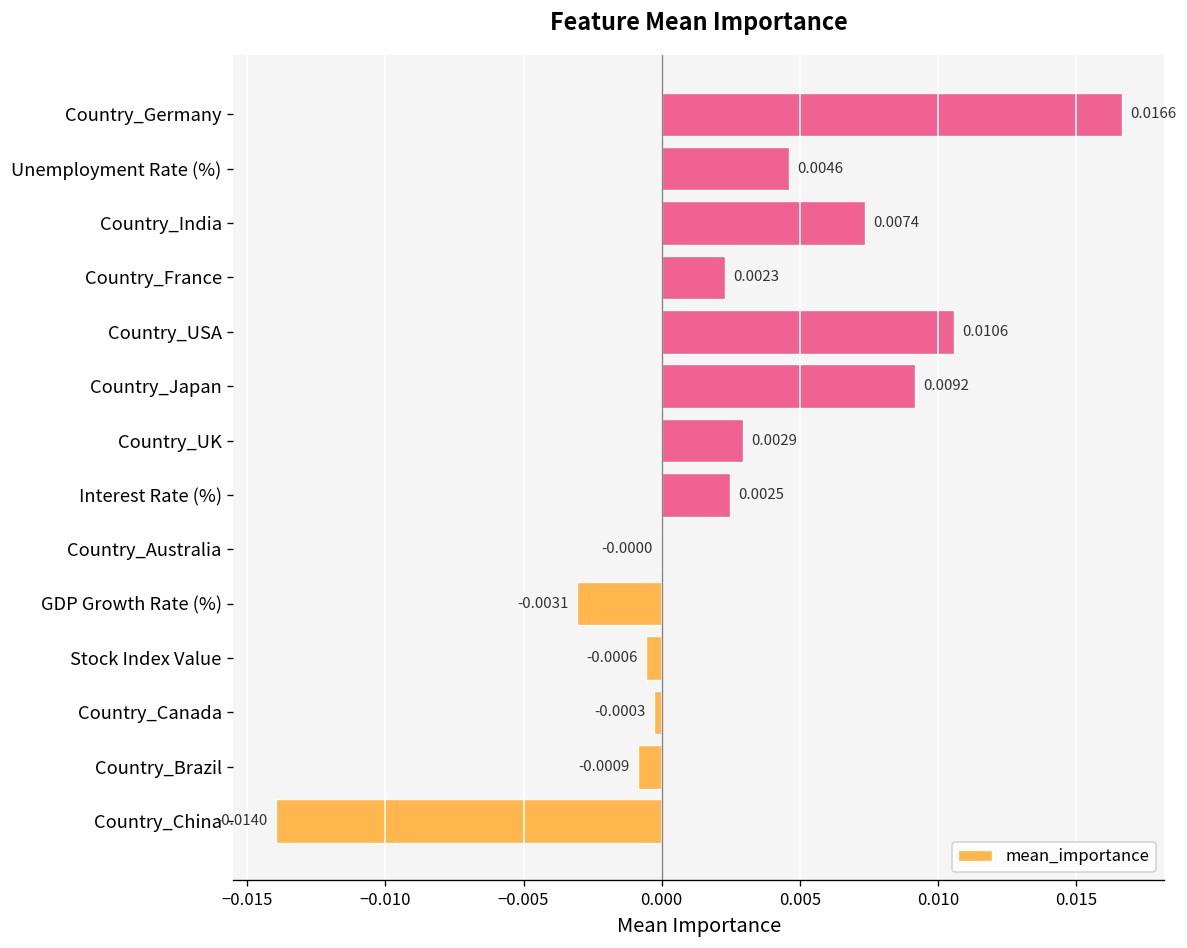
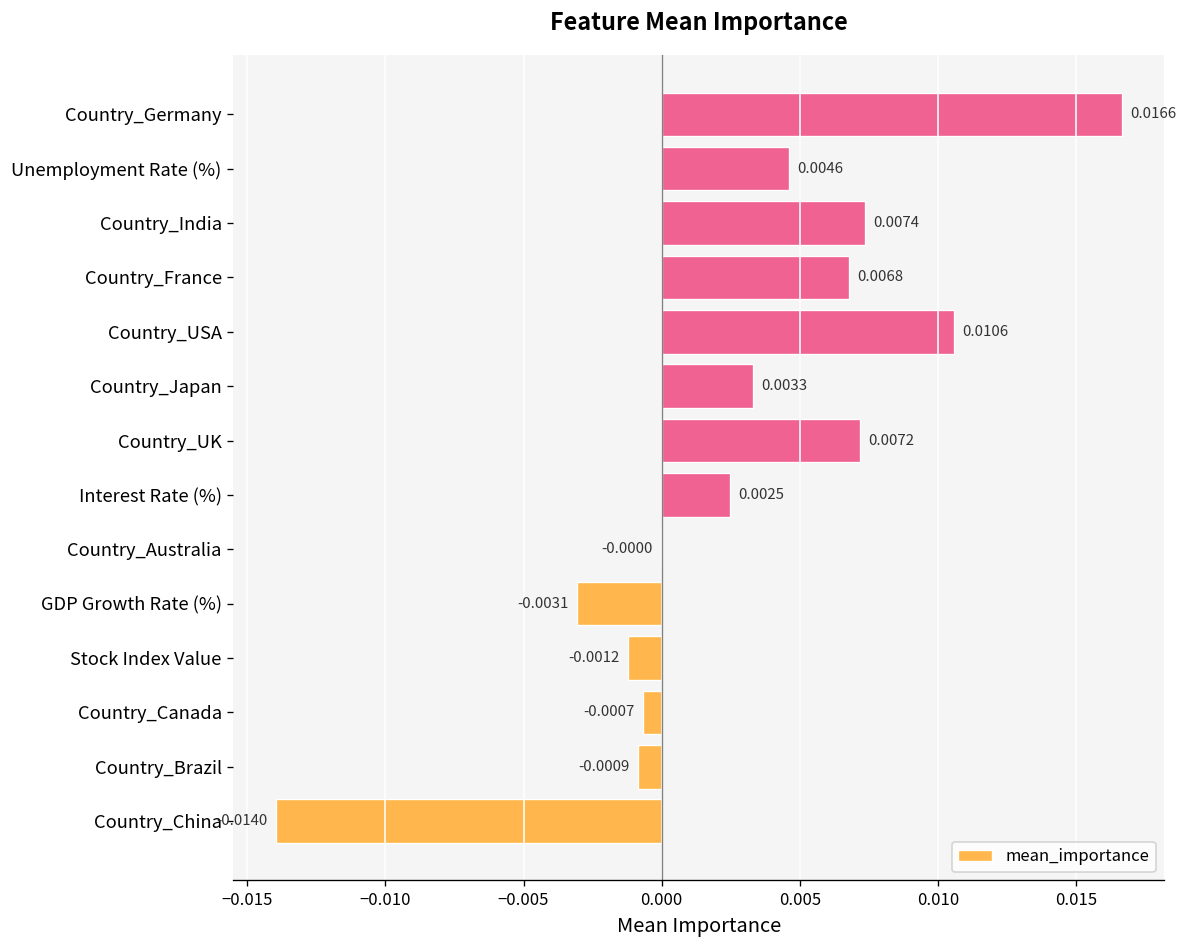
Country_France: 0.0023 -> 0.0068
Country_Japan: 0.0092 -> 0.0033
Country_UK: 0.0029 -> 0.0072
Stock Index Value: -0.0006 -> -0.0012
Country_Canada: -0.0003 -> -0.0007
